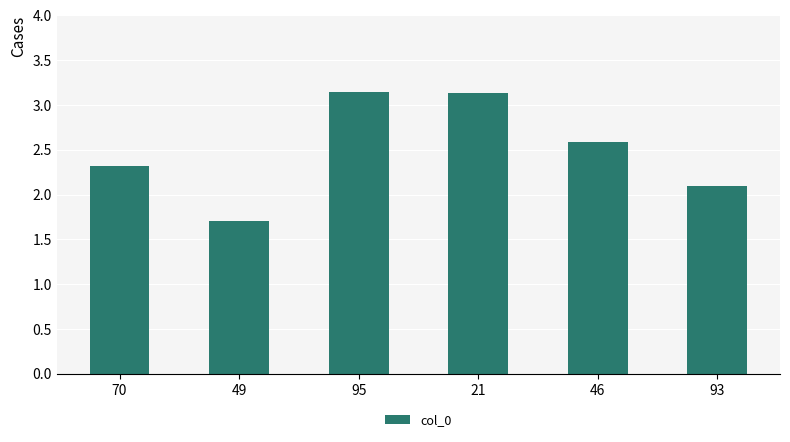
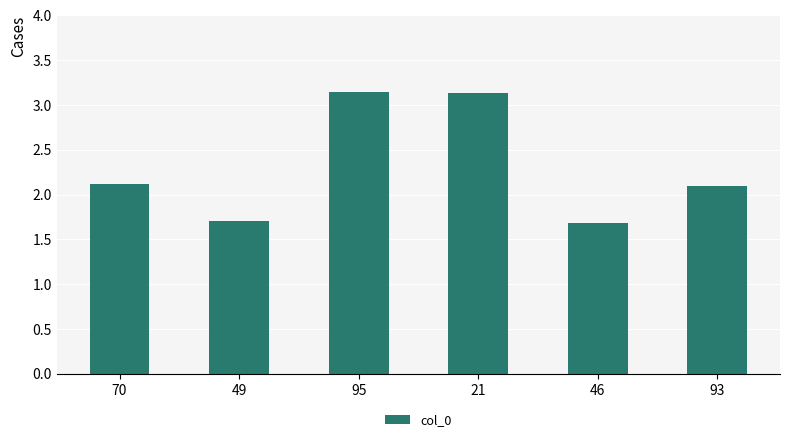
70: 2.3 -> 2.1
46: 2.6 -> 1.7
